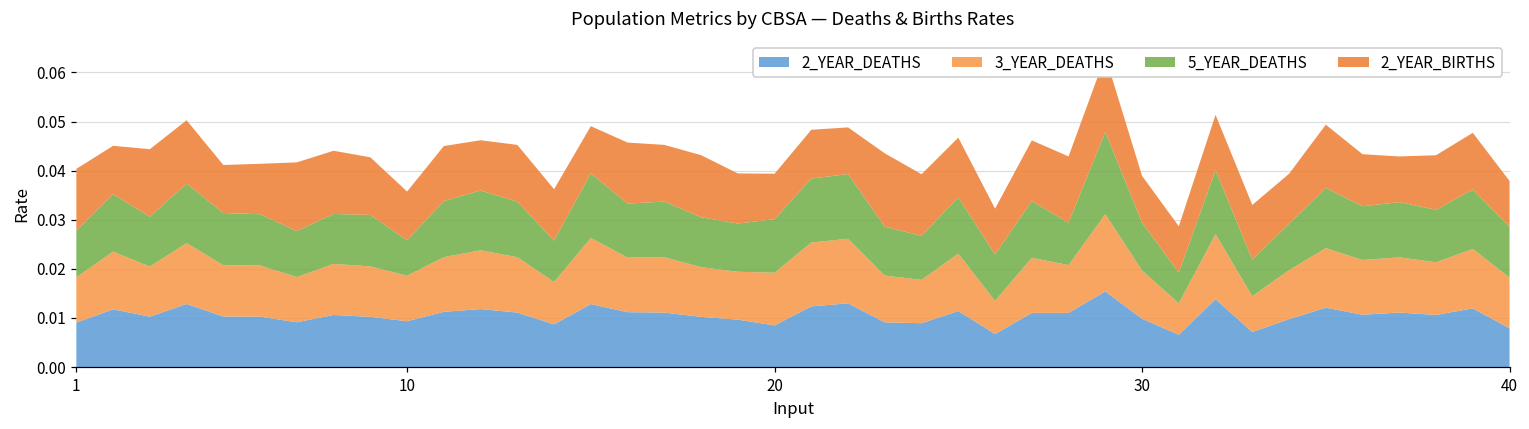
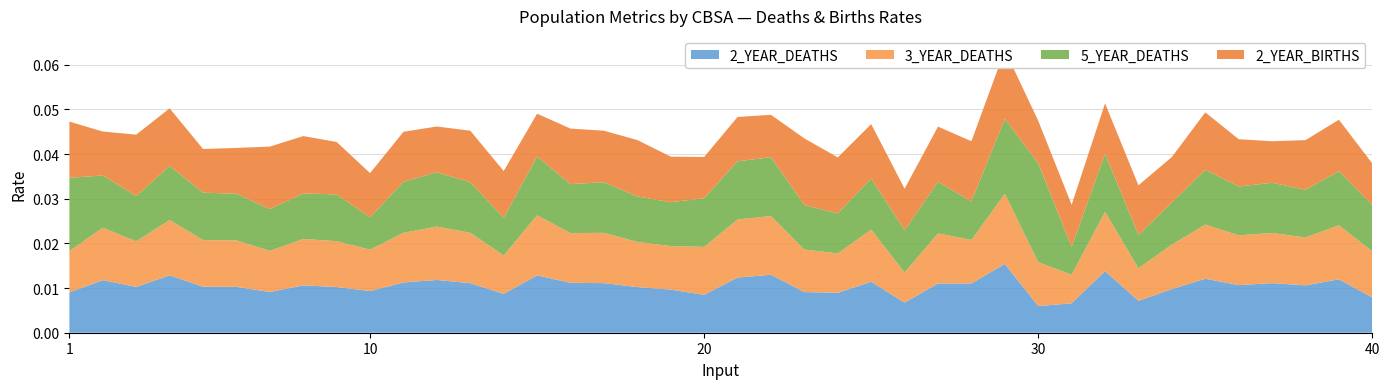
5_YEAR_DEATHS, 1: 0.009 -> 0.016
2_YEAR_DEATHS, 30: 0.010 -> 0.006
5_YEAR_DEATHS, 30: 0.010 -> 0.022
